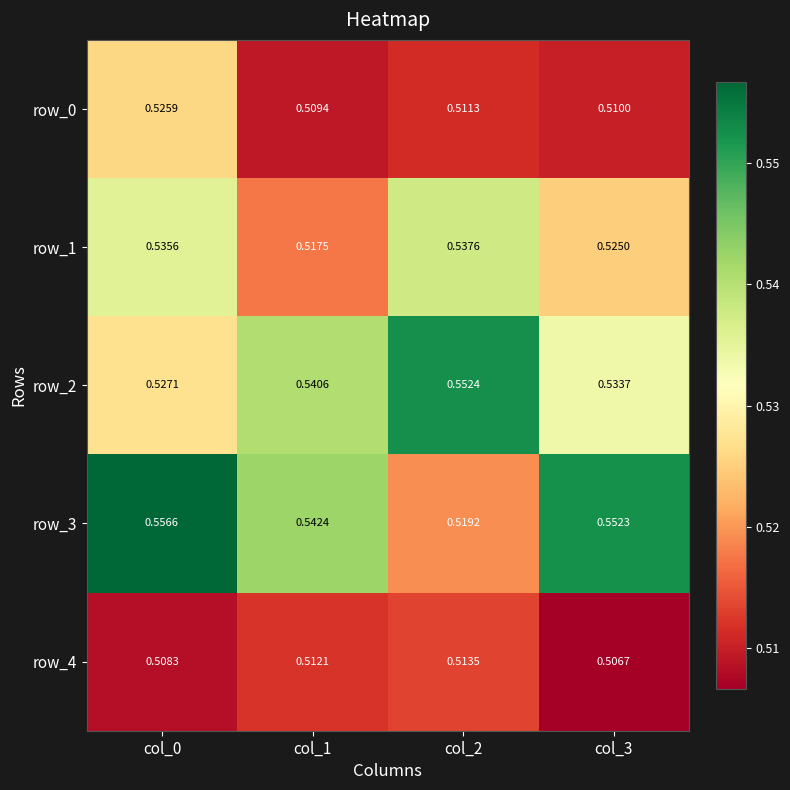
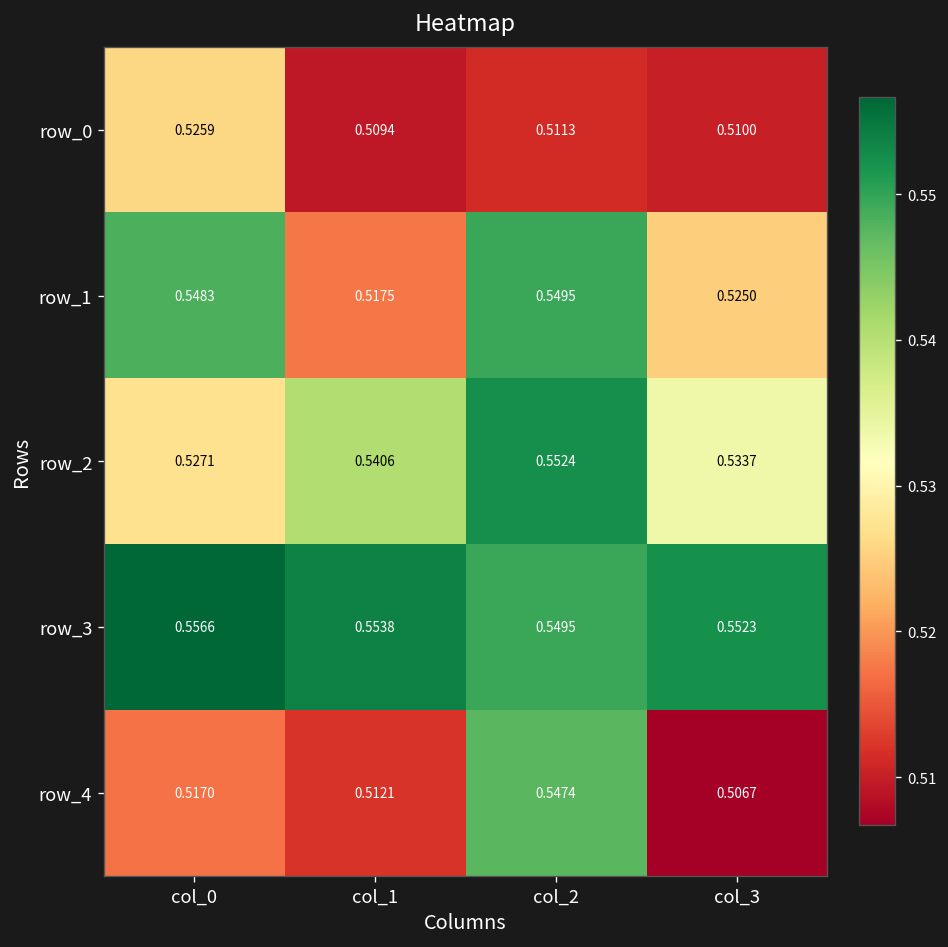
row_1, col_0: 0.5356 -> 0.5483
row_1, col_2: 0.5376 -> 0.5495
row_3, col_1: 0.5424 -> 0.5538
row_3, col_2: 0.5192 -> 0.5495
row_4, col_0: 0.5083 -> 0.5170
row_4, col_2: 0.5135 -> 0.5474
